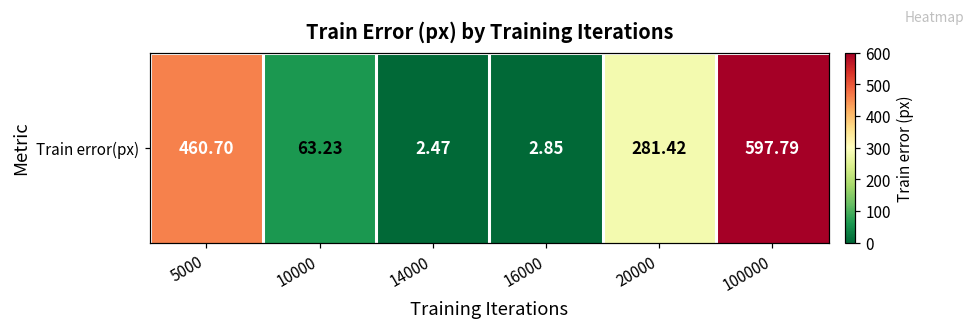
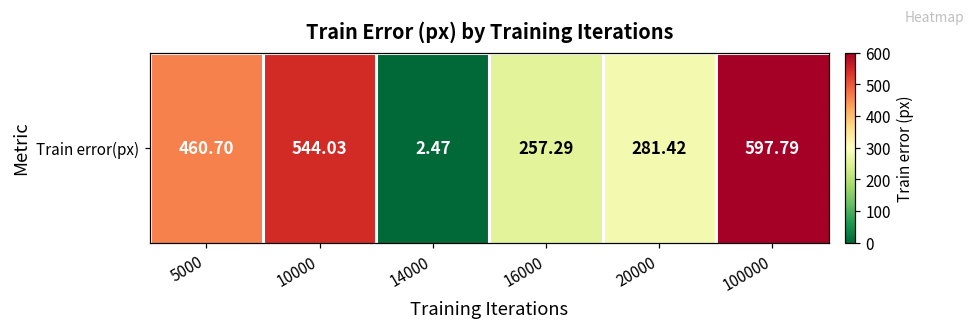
Train error(px), 10000: 63.23 -> 544.03
Train error(px), 16000: 2.85 -> 257.29
